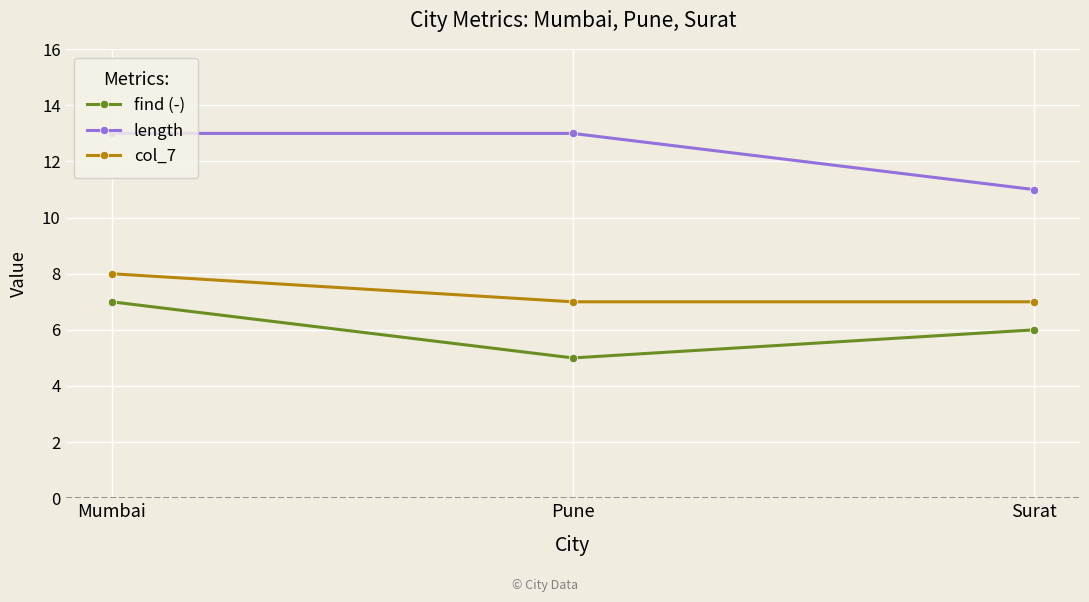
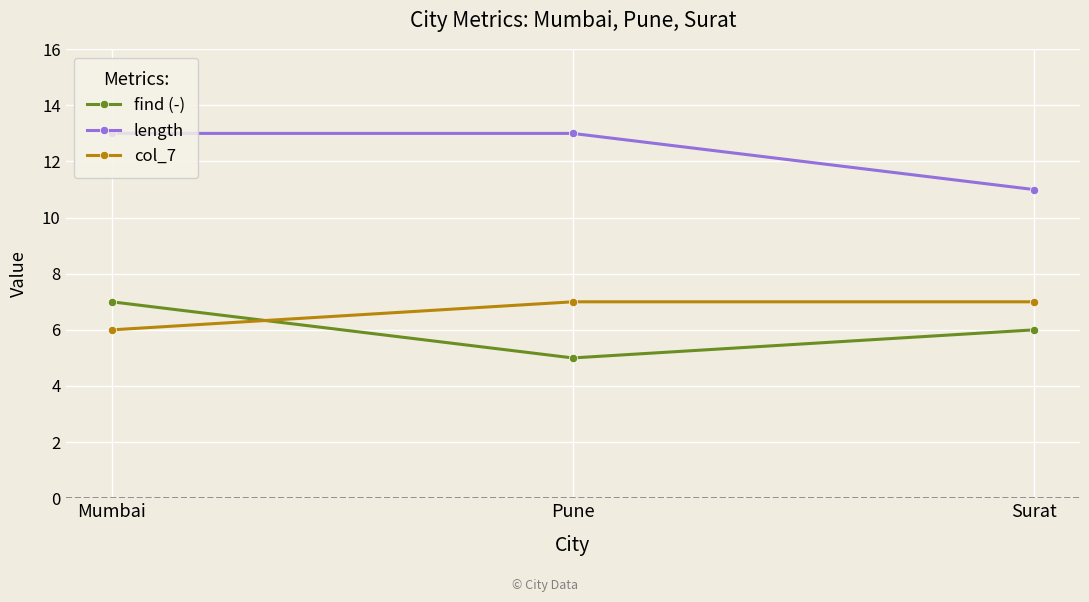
col_7, Mumbai: 8 -> 6
